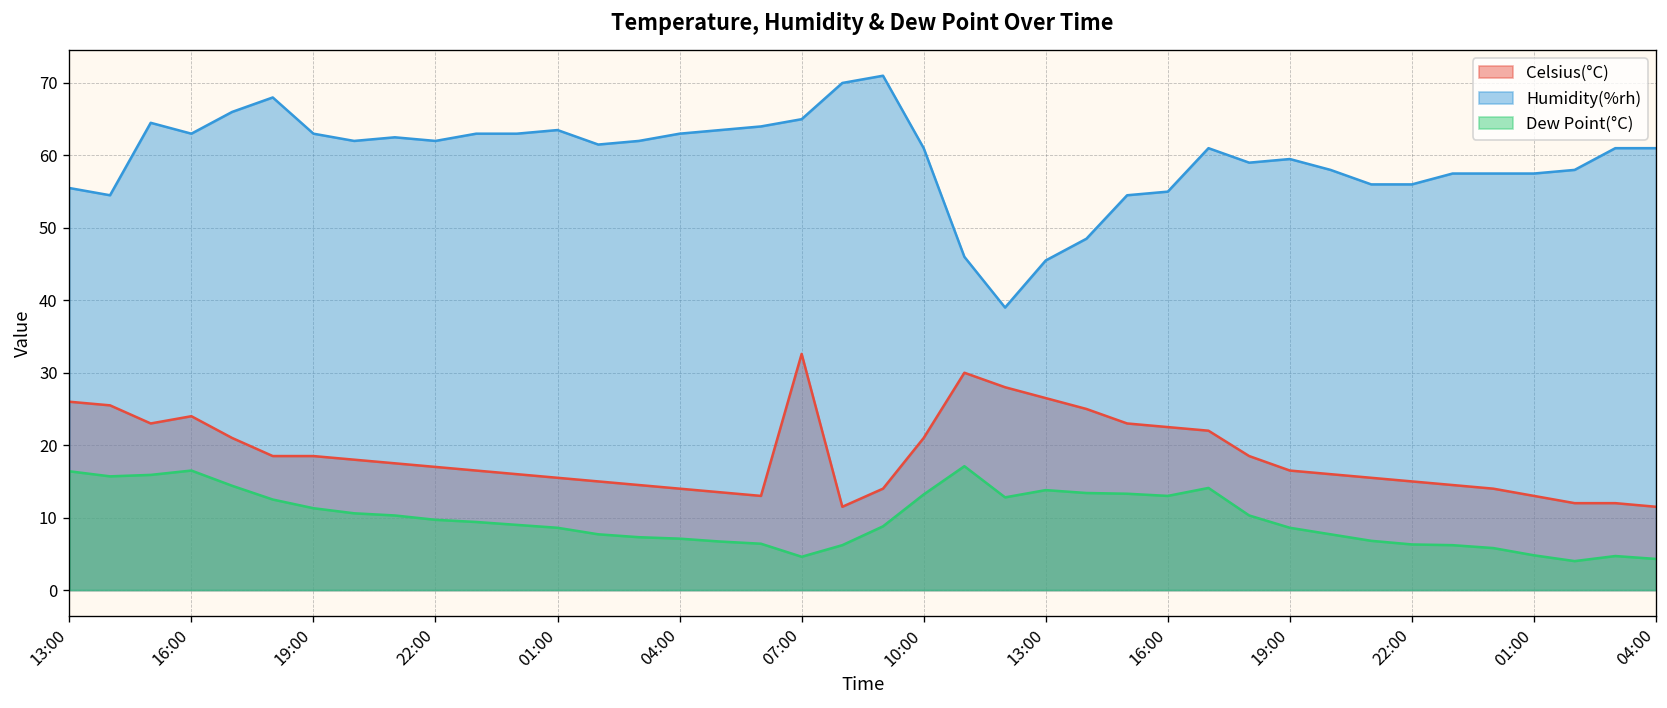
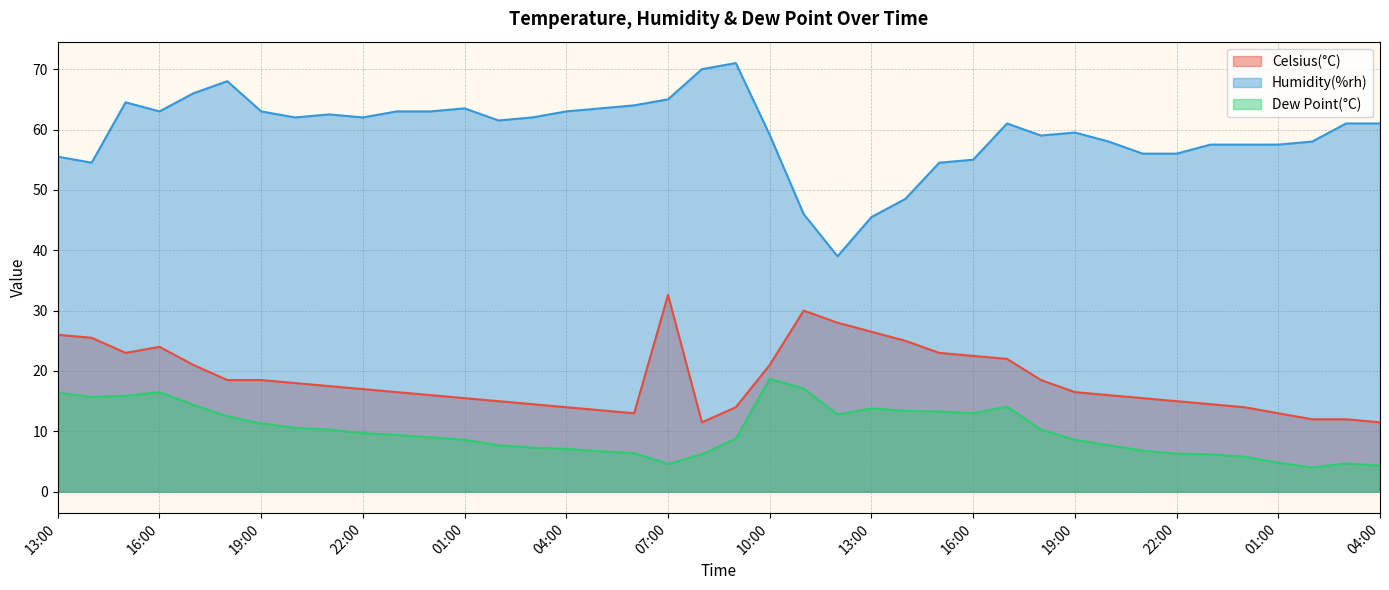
Humidity(%rh), 10:00: 61 -> 59
Dew Point(°C), 10:00: 13 -> 19
